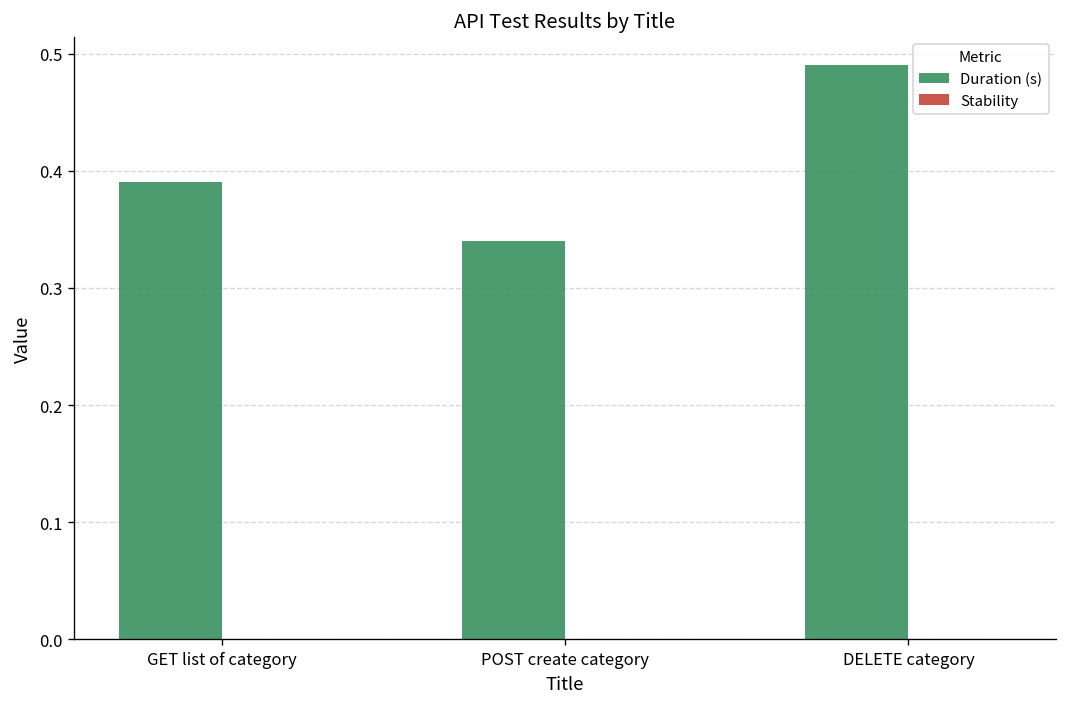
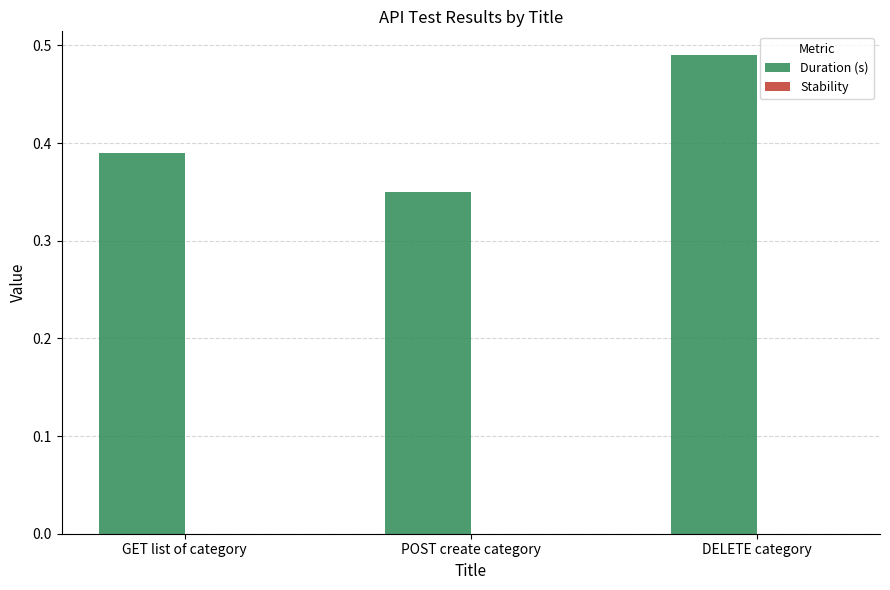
Duration (s), POST create category: 0.34 -> 0.35
